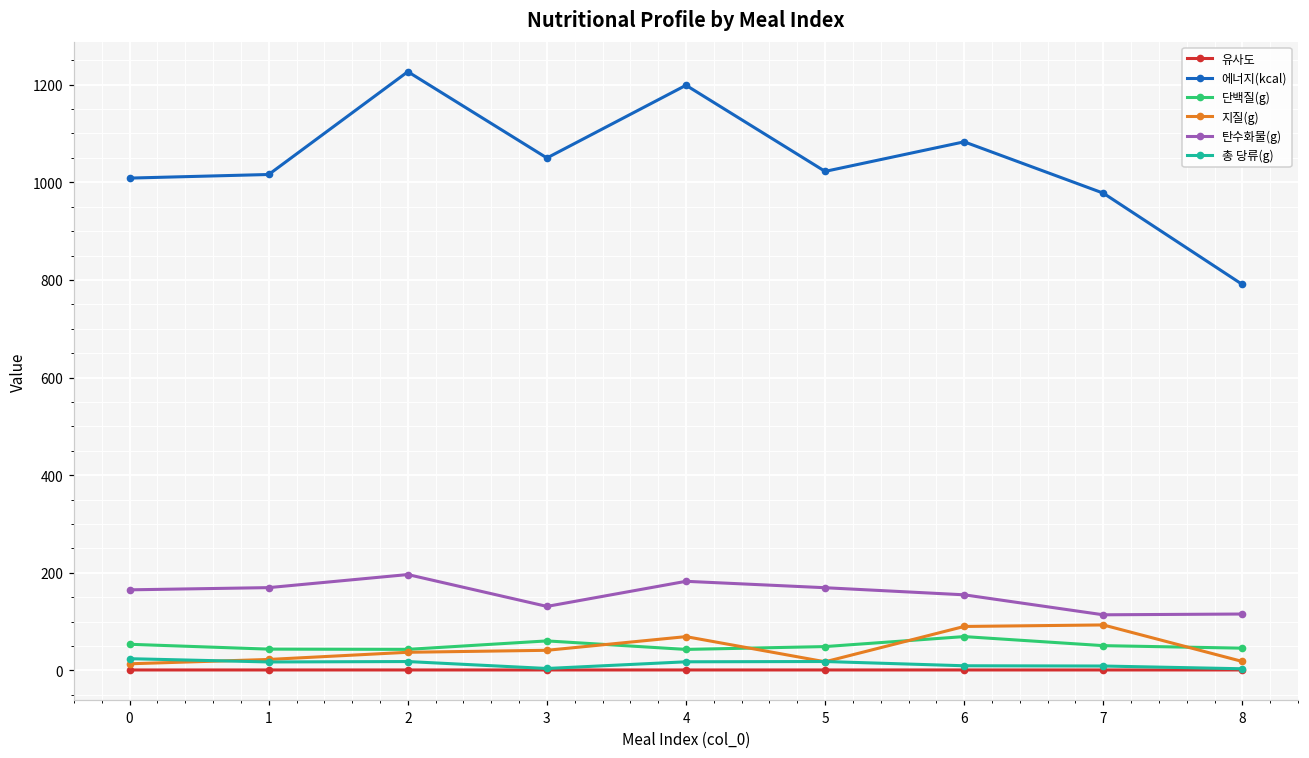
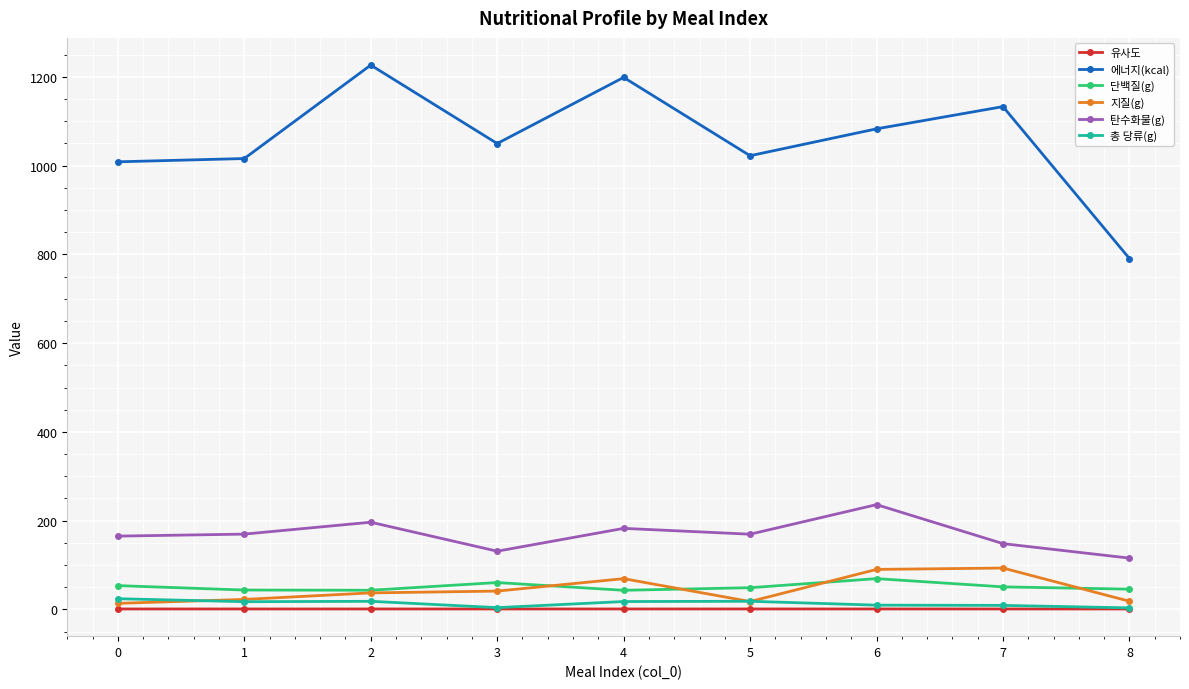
탄수화물(g), 6: 150 -> 240
에너지(kcal), 7: 980 -> 1130
탄수화물(g), 7: 110 -> 150
